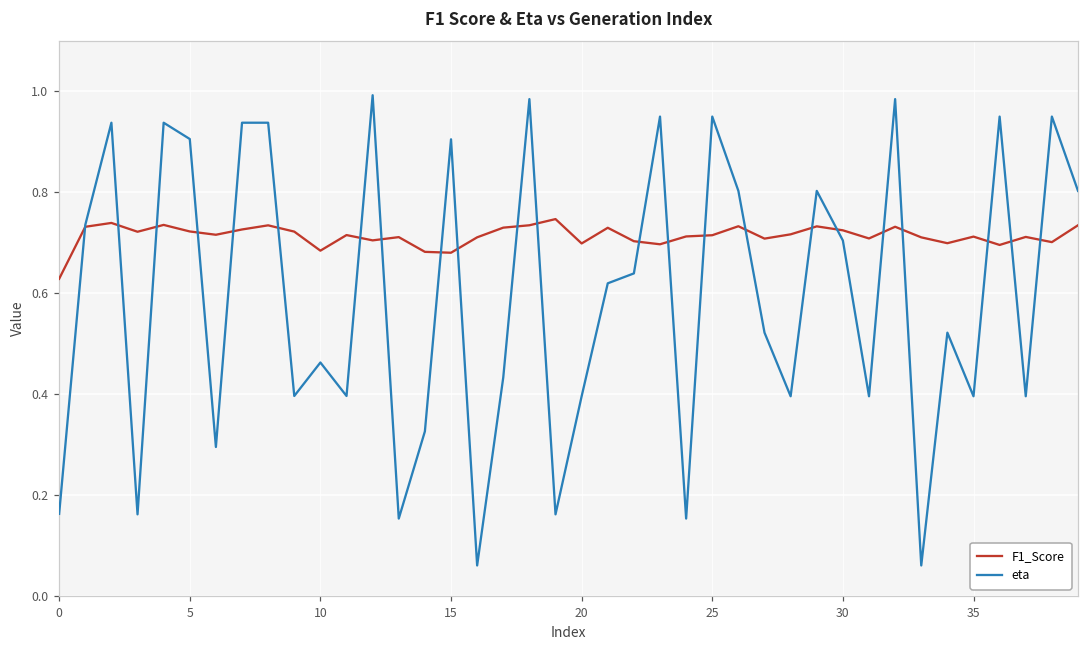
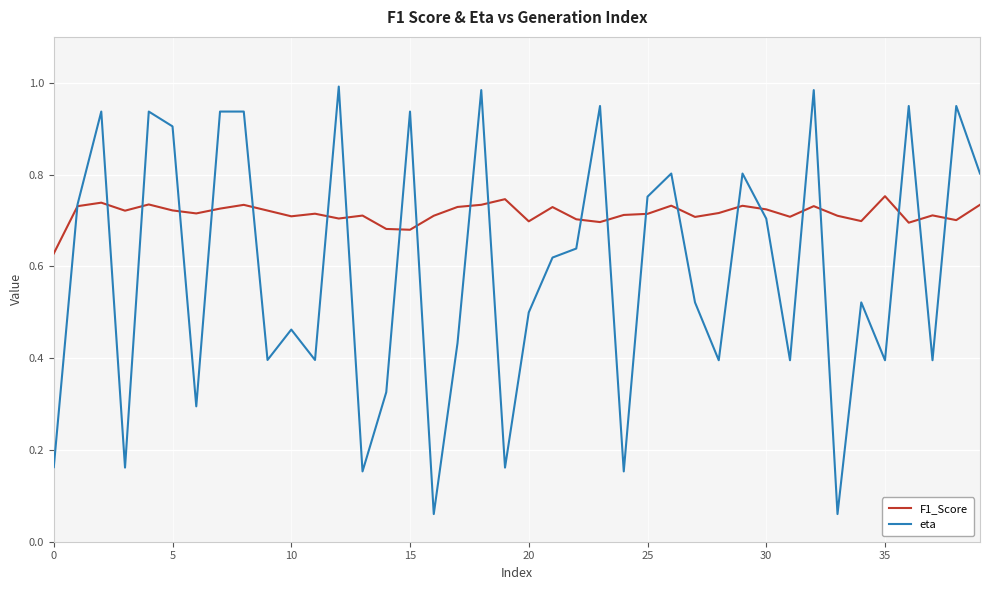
F1_Score, 10: 0.68 -> 0.71
eta, 15: 0.90 -> 0.94
eta, 20: 0.40 -> 0.50
eta, 25: 0.95 -> 0.75
F1_Score, 35: 0.71 -> 0.75
